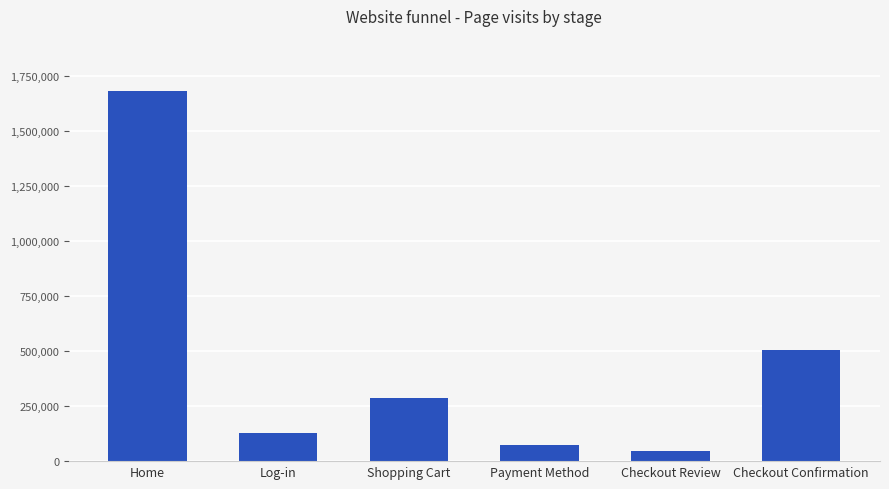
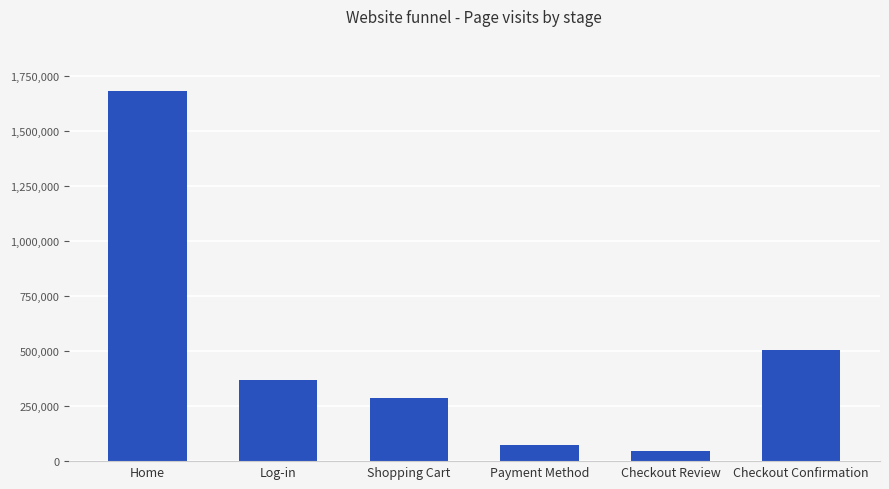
Log-in: 130,000 -> 370,000
